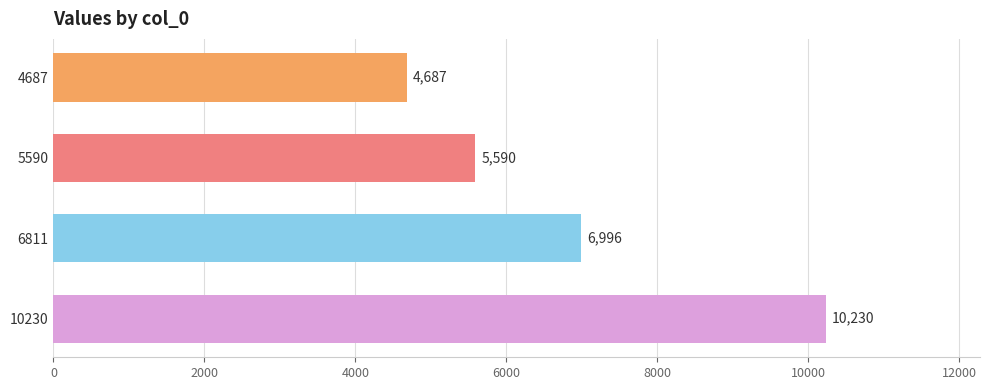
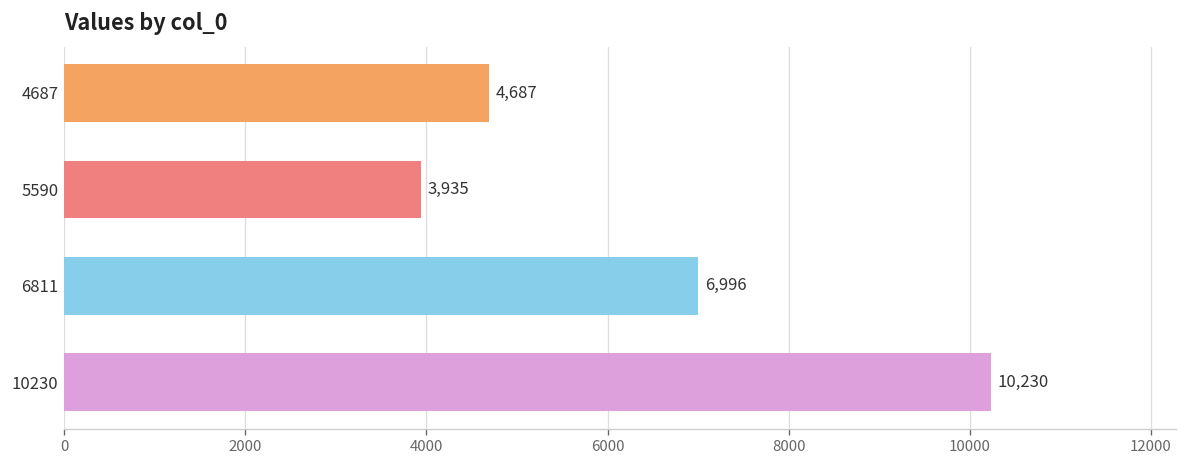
5590: 5,590 -> 3,935
